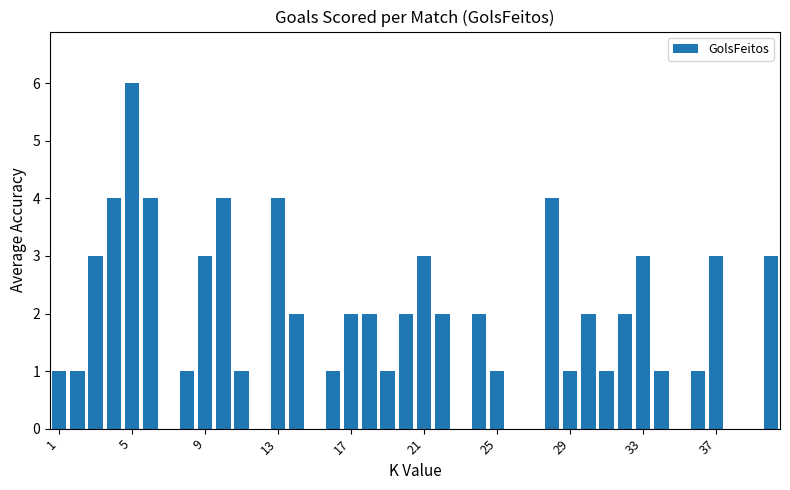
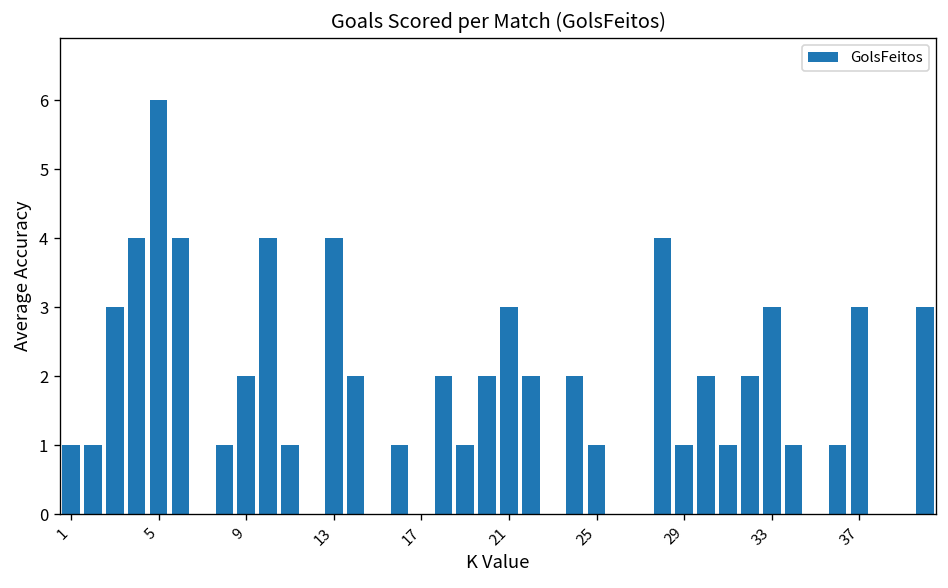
9: 3 -> 2
17: 2 -> 0
